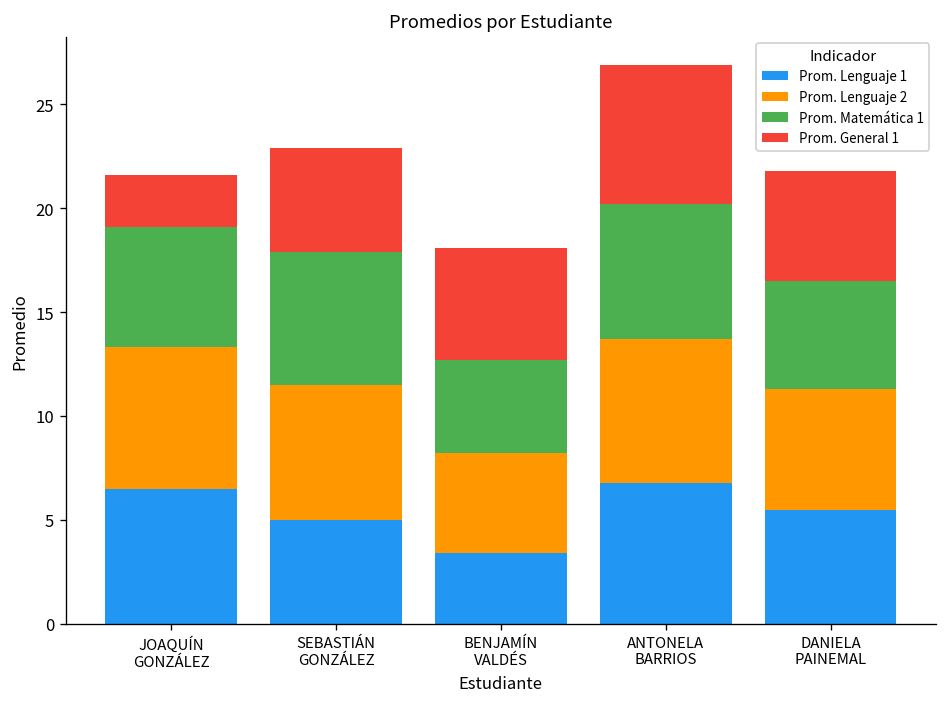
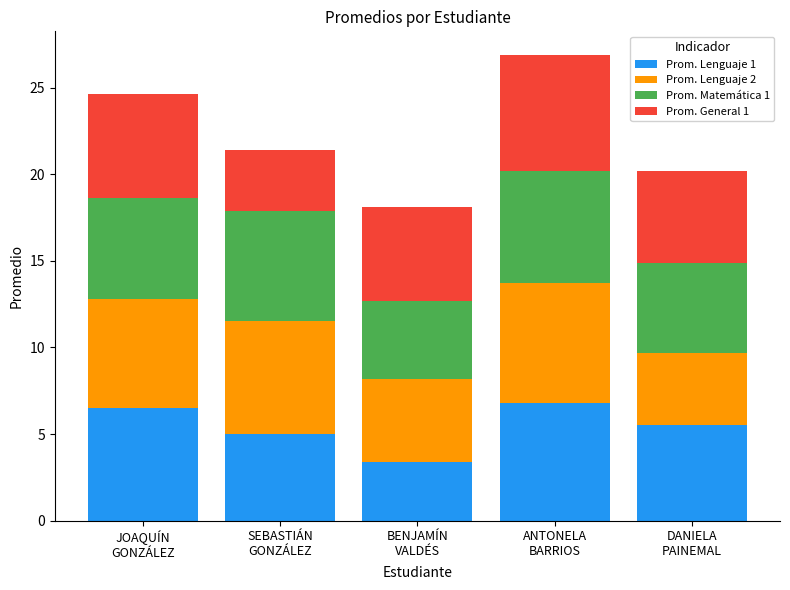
Prom. Lenguaje 2, JOAQUÍN GONZÁLEZ: 6.8 -> 6.3
Prom. General 1, JOAQUÍN GONZÁLEZ: 2.5 -> 6.0
Prom. General 1, SEBASTIÁN GONZÁLEZ: 5.0 -> 3.5
Prom. Lenguaje 2, DANIELA PAINEMAL: 5.8 -> 4.2
